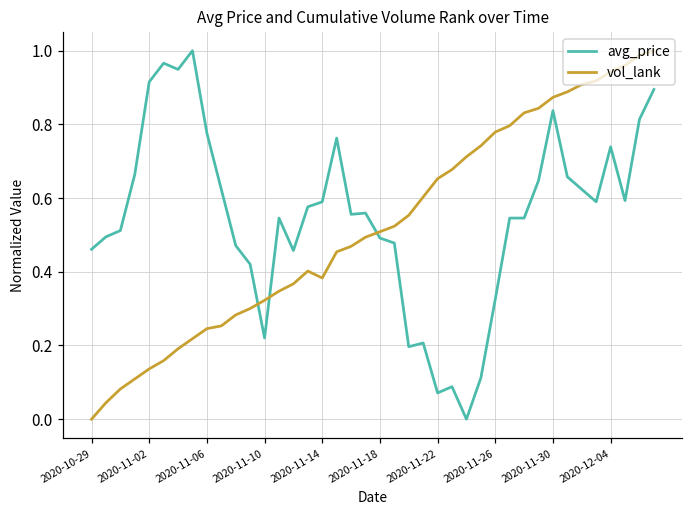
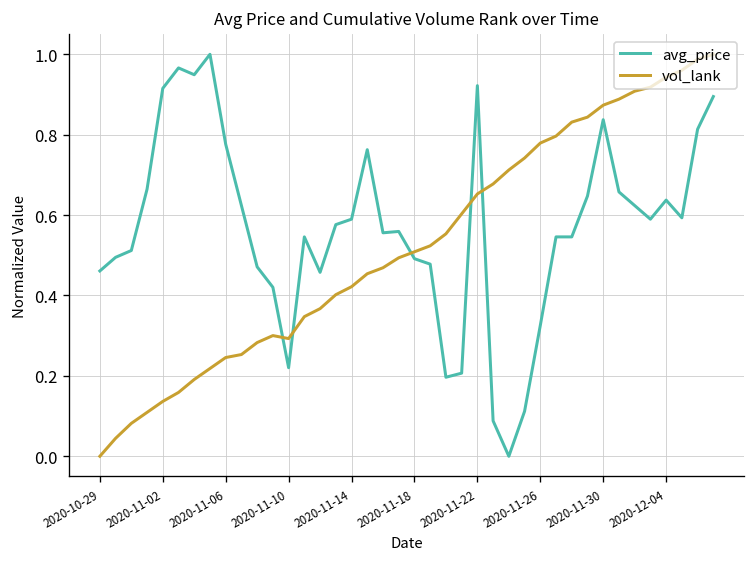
vol_lank, 2020-11-10: 0.32 -> 0.29
vol_lank, 2020-11-14: 0.38 -> 0.42
avg_price, 2020-11-22: 0.07 -> 0.92
avg_price, 2020-12-04: 0.74 -> 0.64
